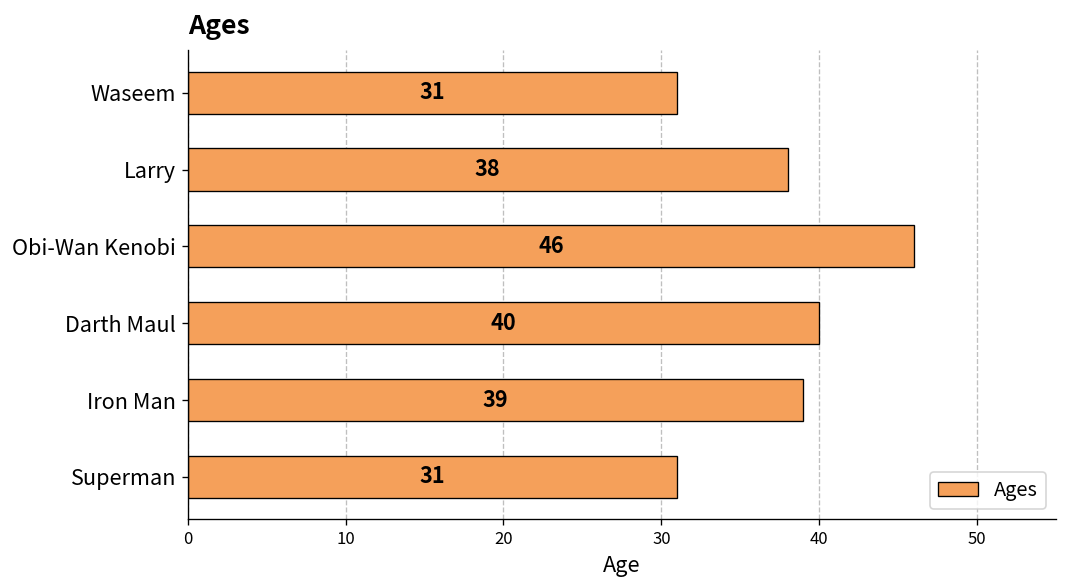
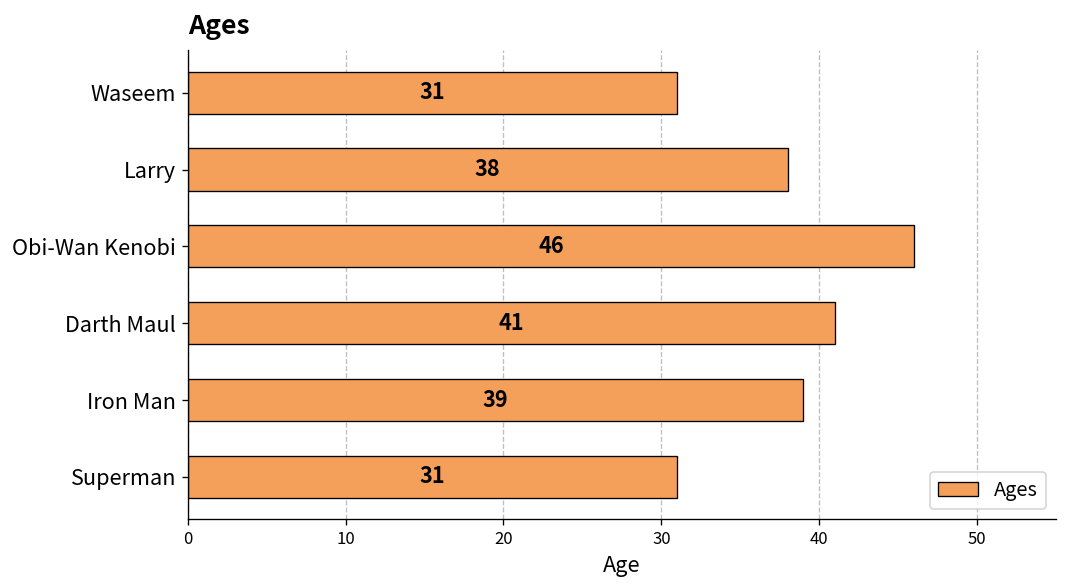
Darth Maul: 40 -> 41
